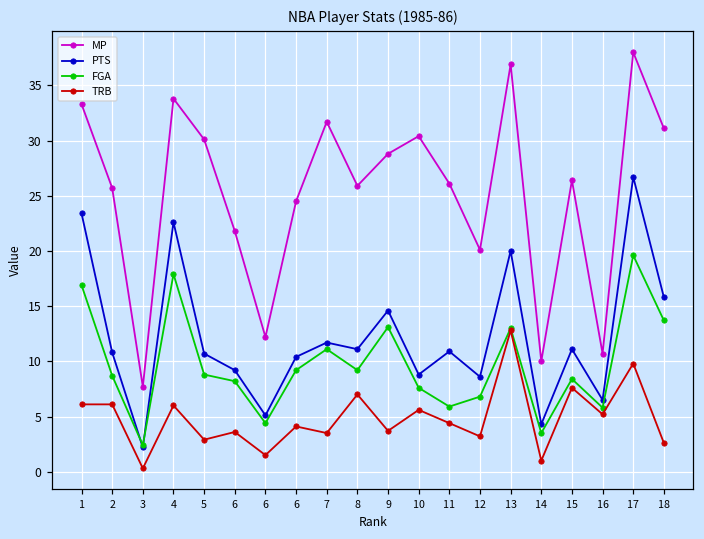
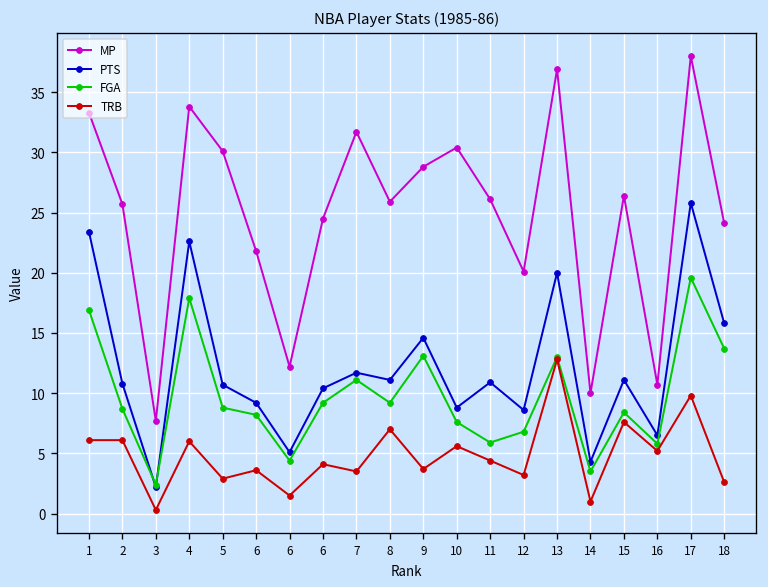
PTS, 17: 26.7 -> 25.8
MP, 18: 31.1 -> 24.1
